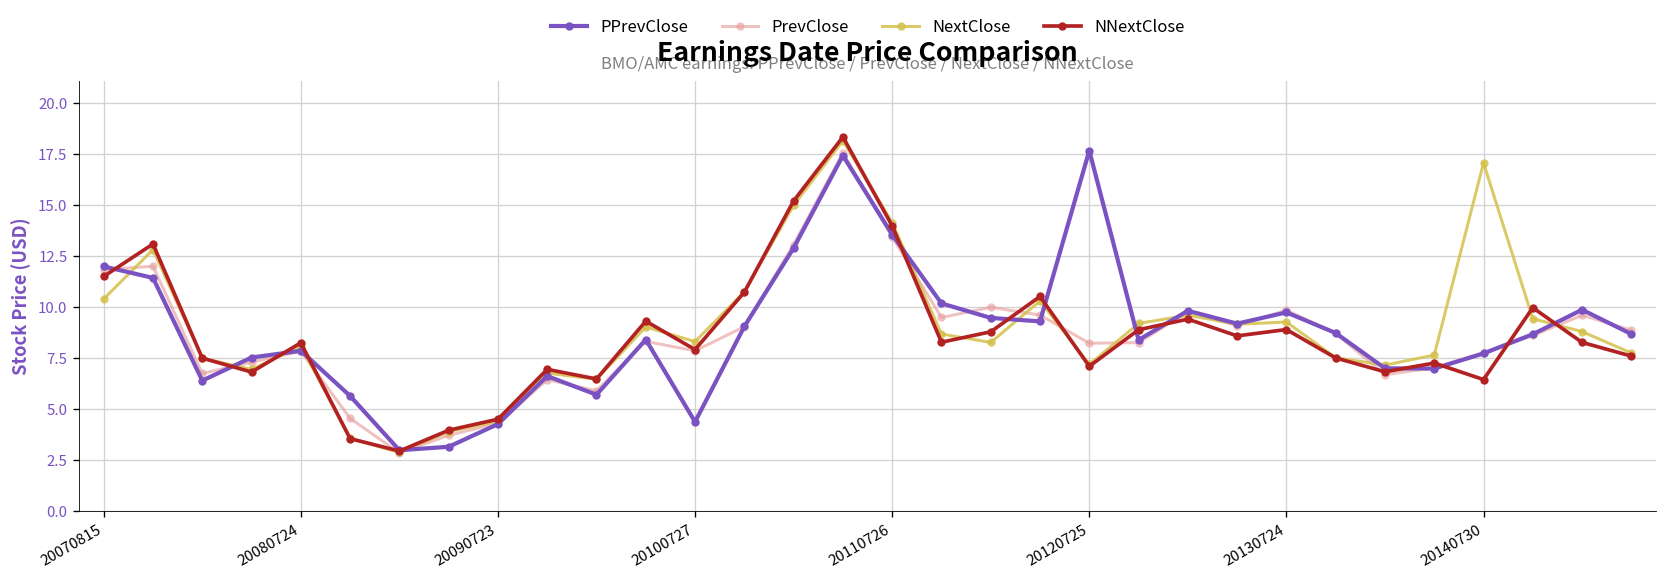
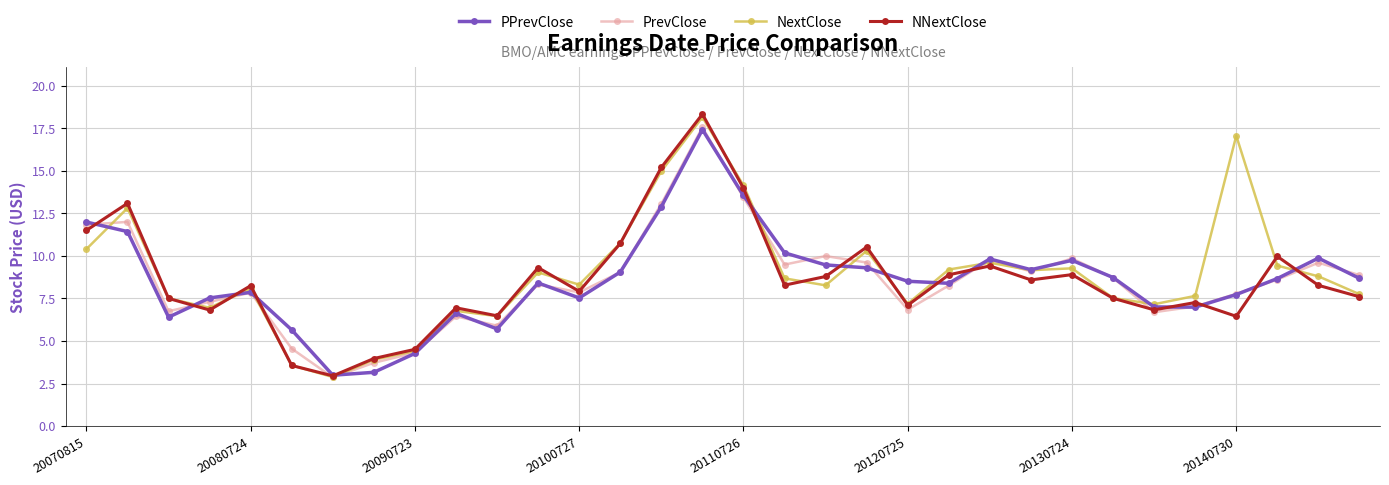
PPrevClose, 20100727: 4.4 -> 7.5
PPrevClose, 20120725: 17.7 -> 8.5
PrevClose, 20120725: 8.2 -> 6.8
